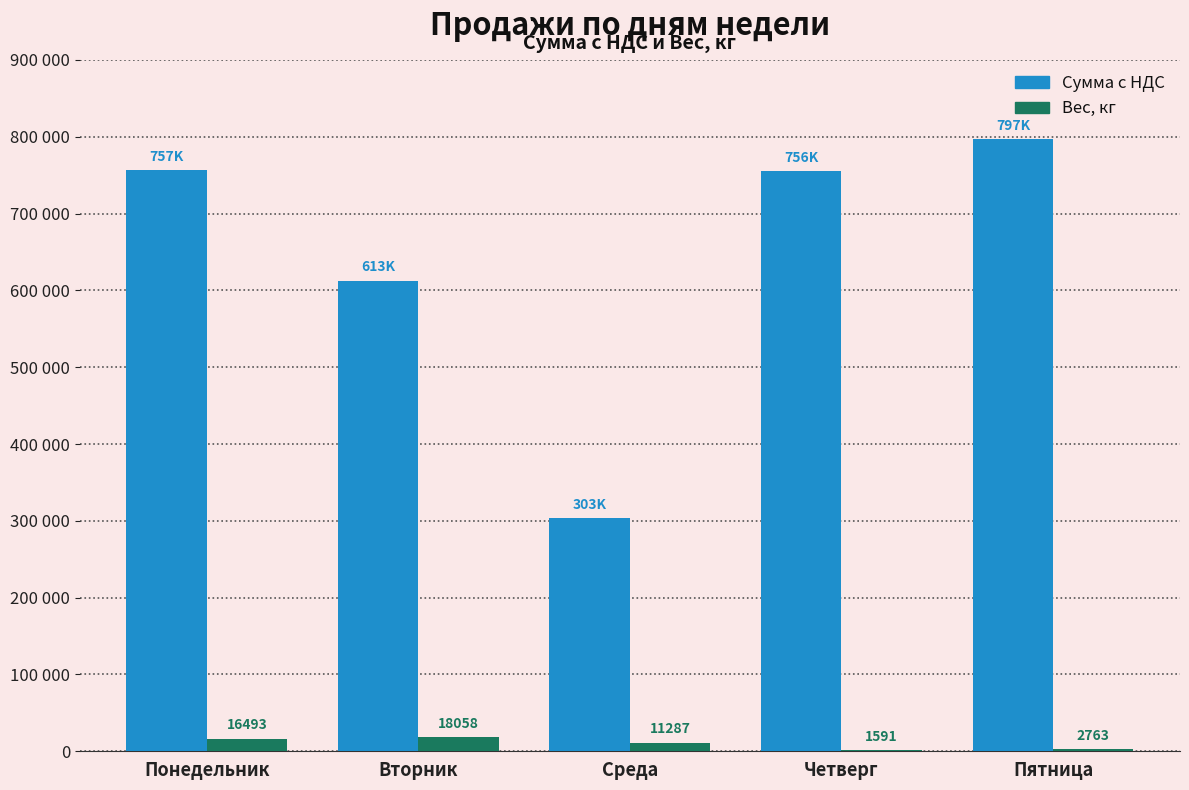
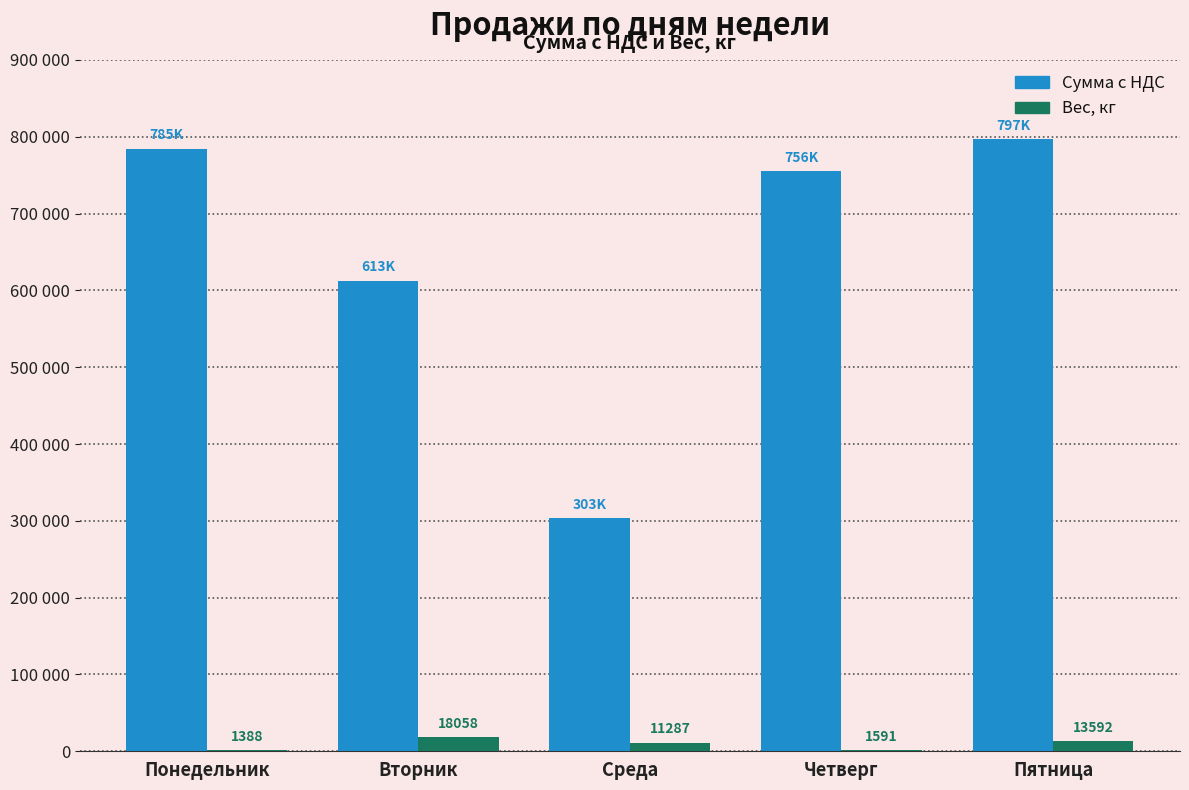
Сумма с НДС, Понедельник: 757K -> 785K
Вес, кг, Понедельник: 16493 -> 1388
Вес, кг, Пятница: 2763 -> 13592
